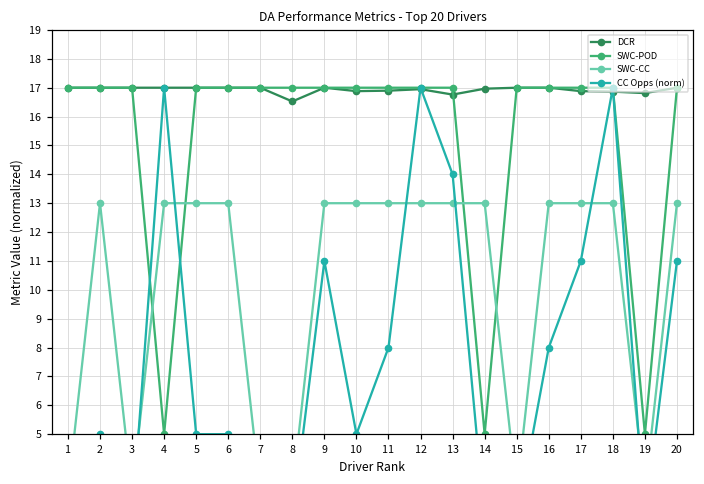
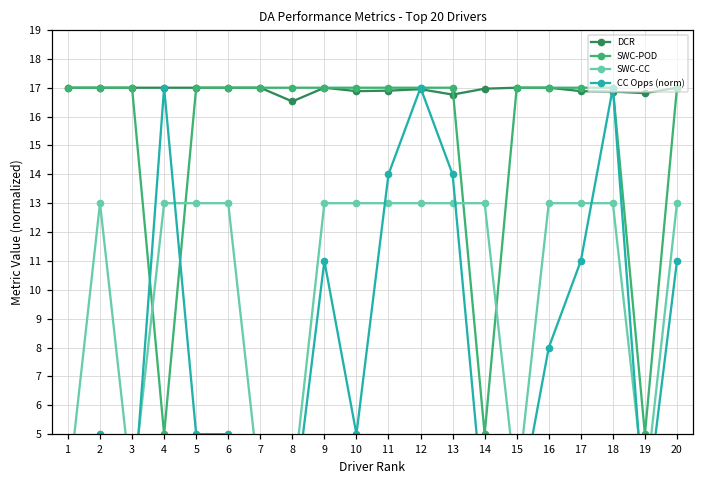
CC Opps (norm), 11: 8.0 -> 14.0
